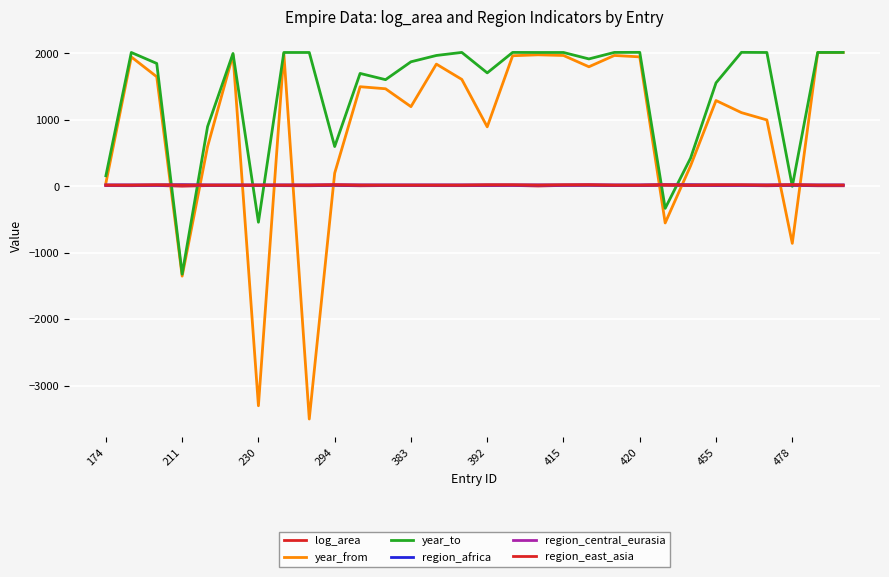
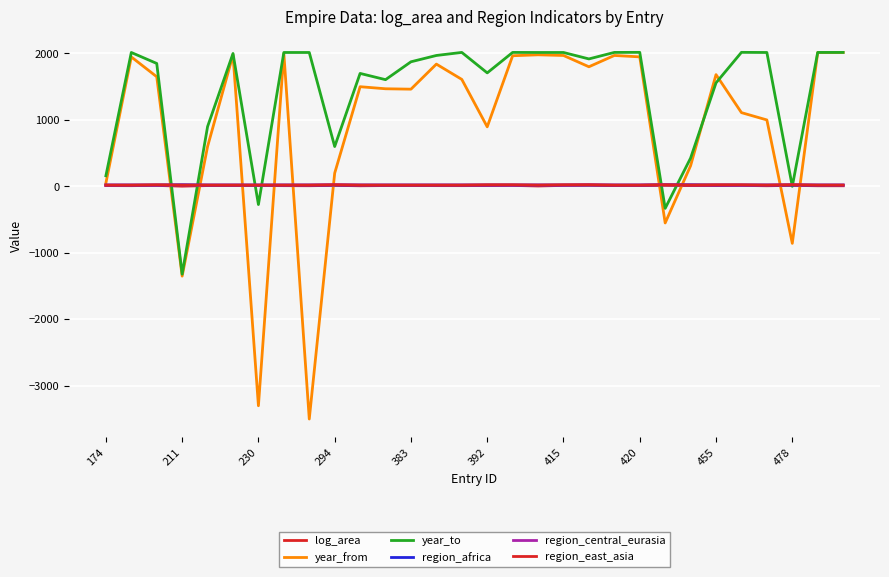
year_to, 230: -500 -> -300
year_from, 383: 1200 -> 1500
year_from, 455: 1300 -> 1700
